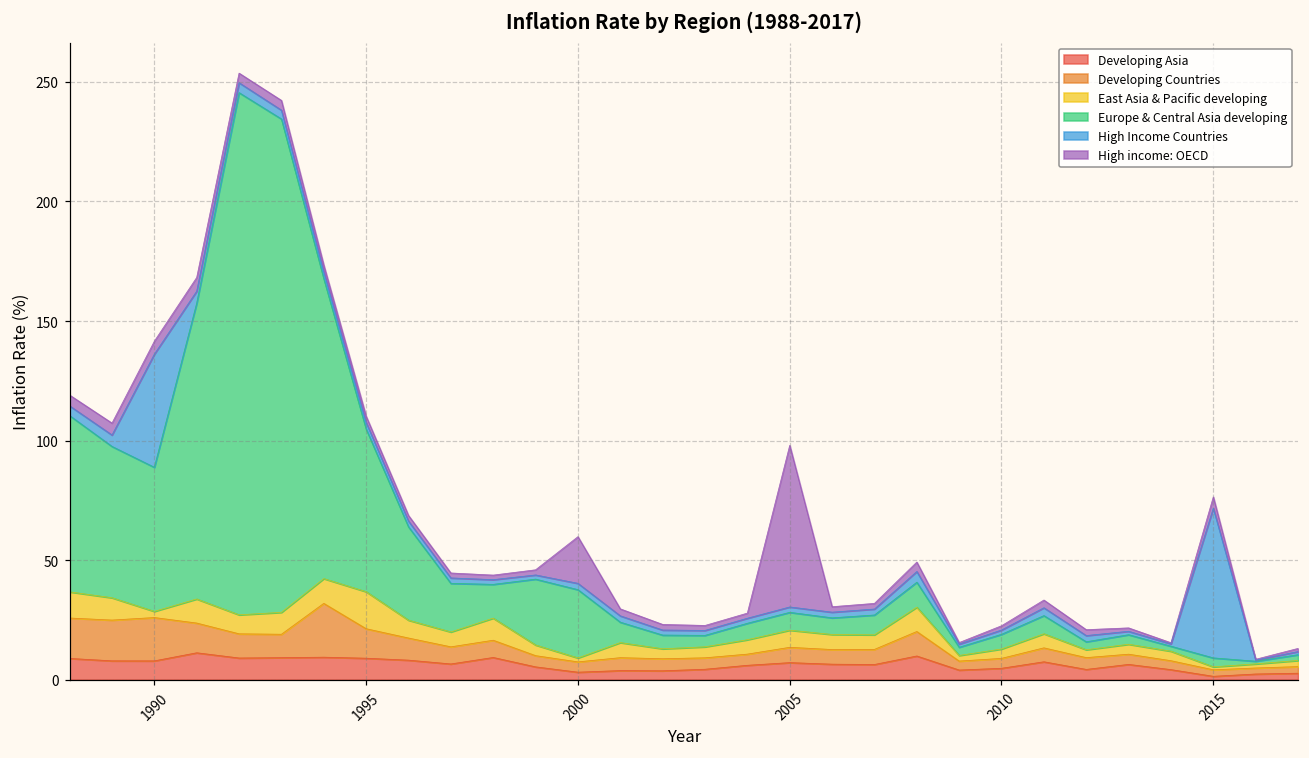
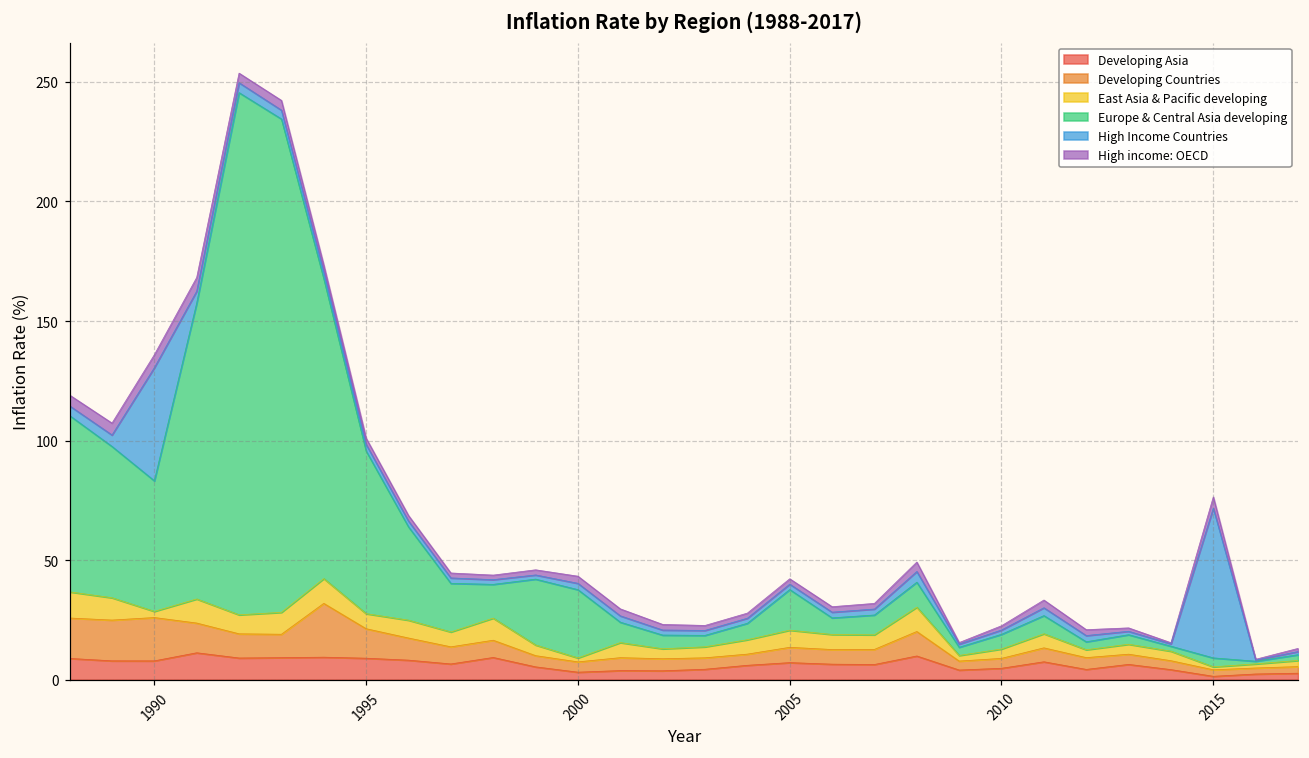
Europe & Central Asia developing, 1990: 60 -> 55
East Asia & Pacific developing, 1995: 15 -> 6
High income: OECD, 2000: 20 -> 3
Europe & Central Asia developing, 2005: 7 -> 17
High income: OECD, 2005: 68 -> 2
